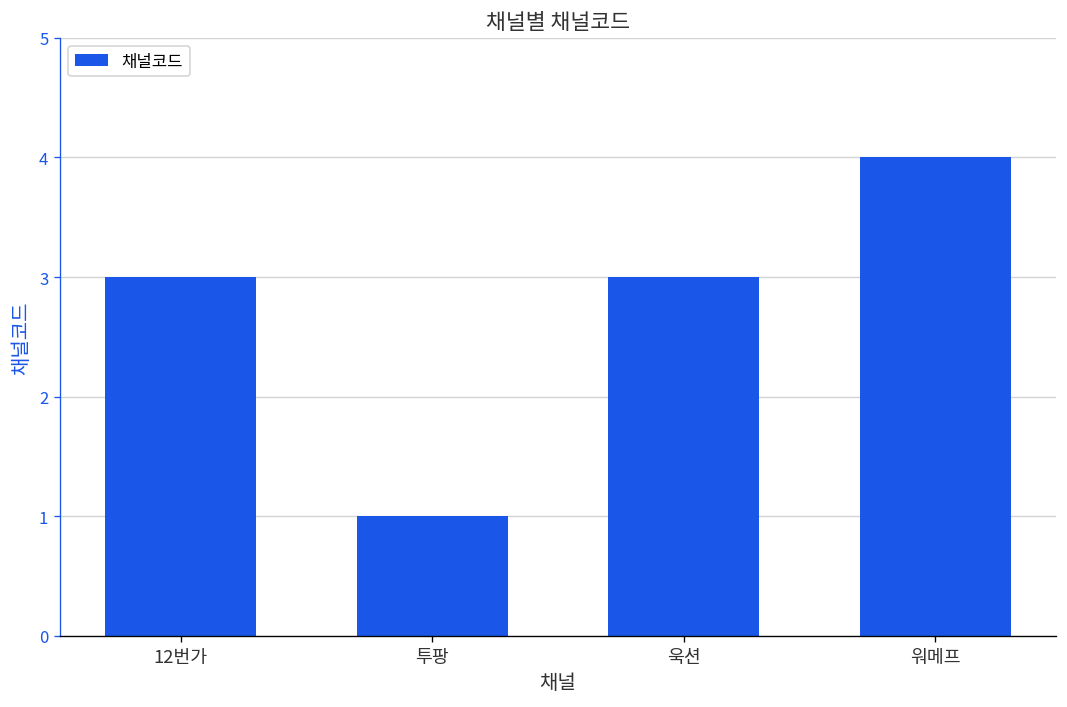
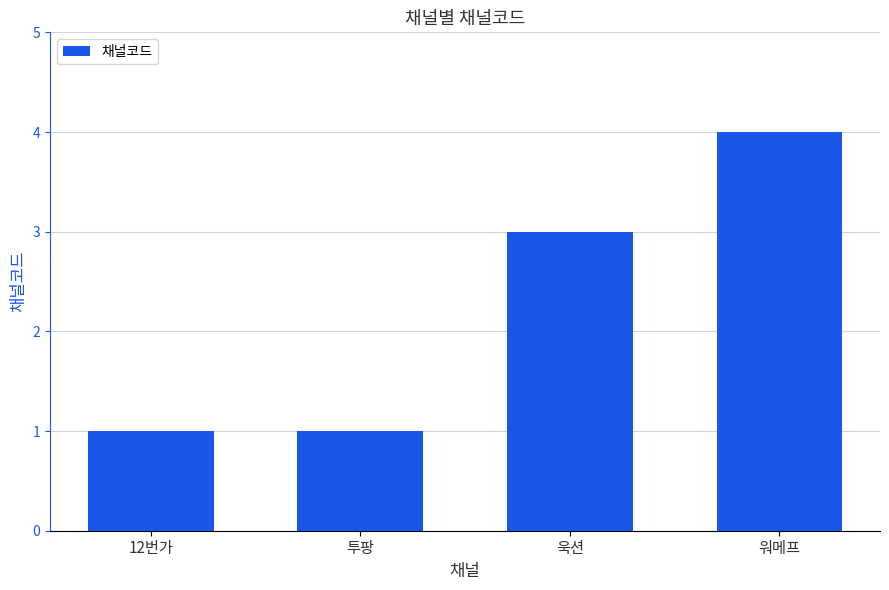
12번가: 3 -> 1
